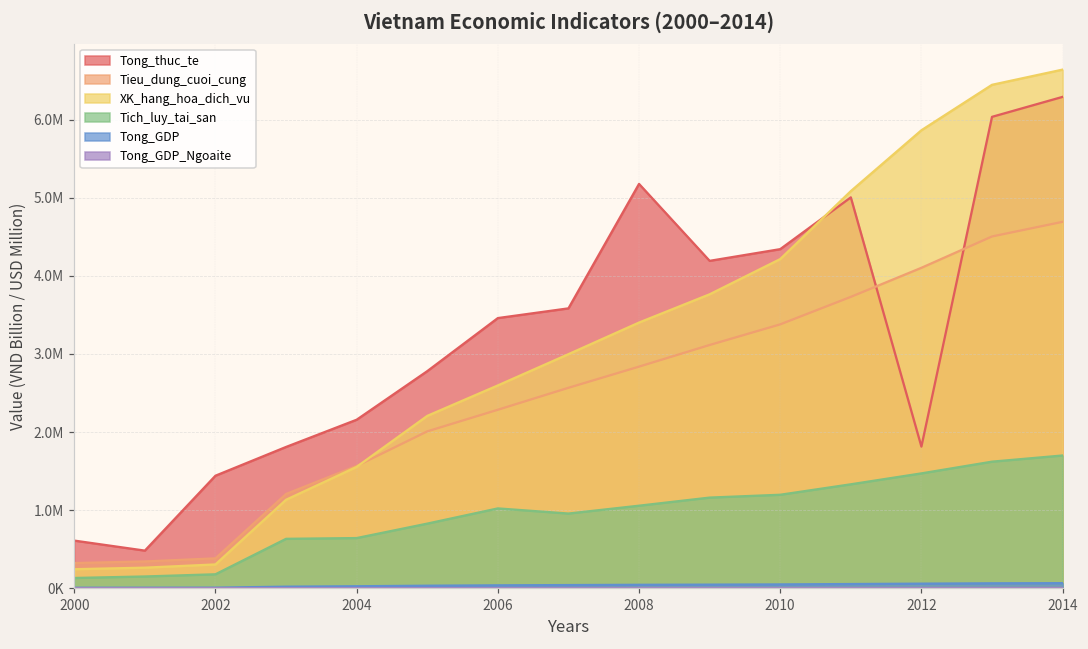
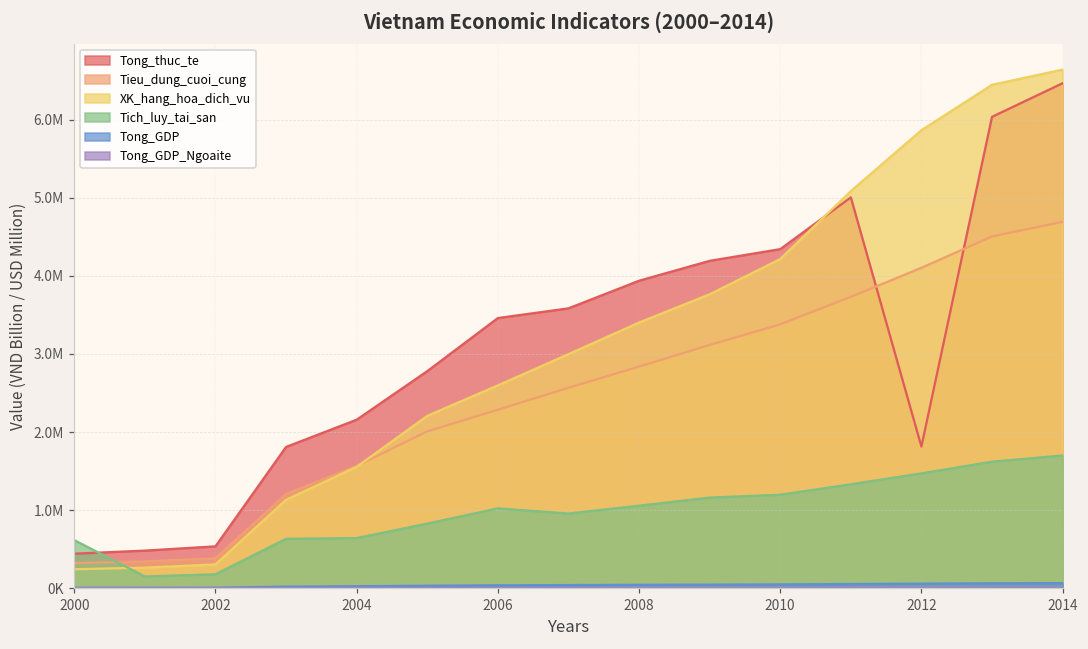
Tong_thuc_te, 2000: 600000 -> 400000
Tich_luy_tai_san, 2000: 100000 -> 600000
Tong_thuc_te, 2002: 1400000 -> 500000
Tong_thuc_te, 2008: 5200000 -> 3900000
Tong_thuc_te, 2014: 6300000 -> 6500000
